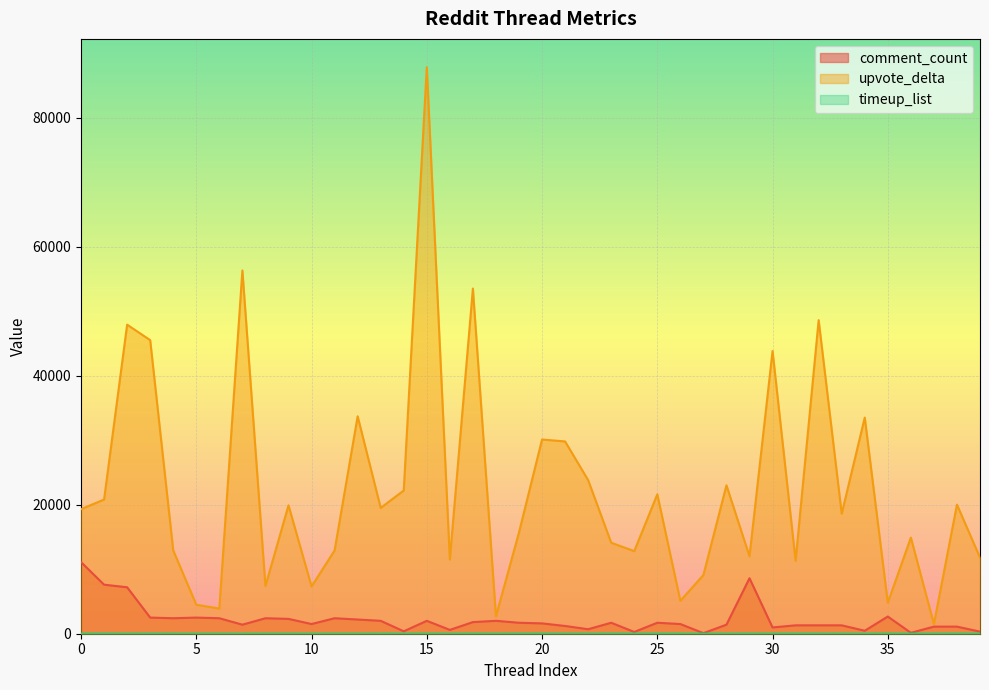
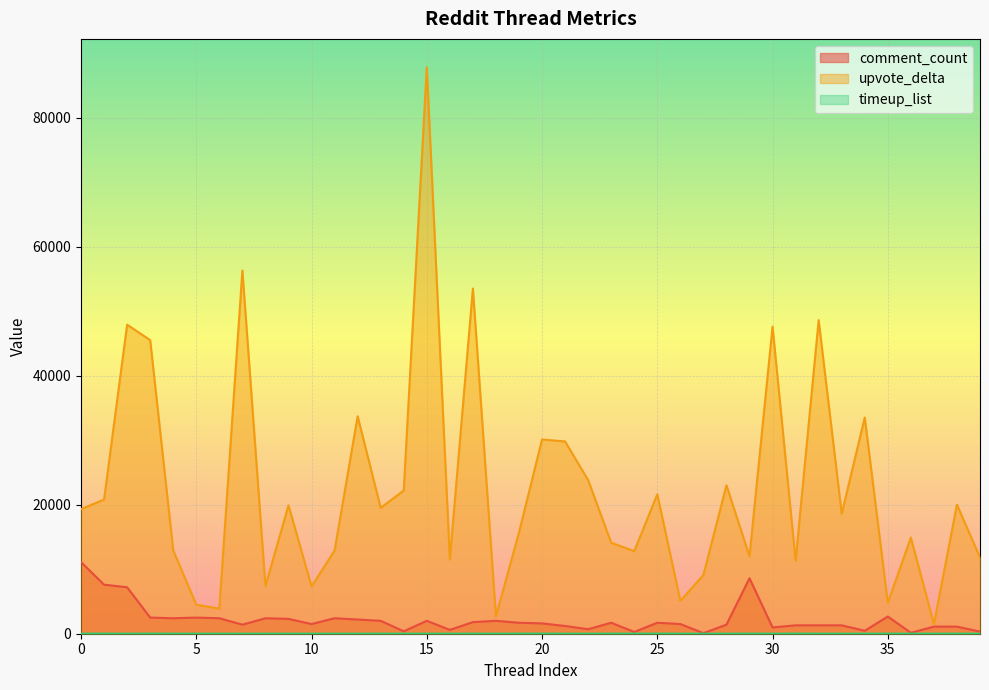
upvote_delta, 30: 44000 -> 48000
